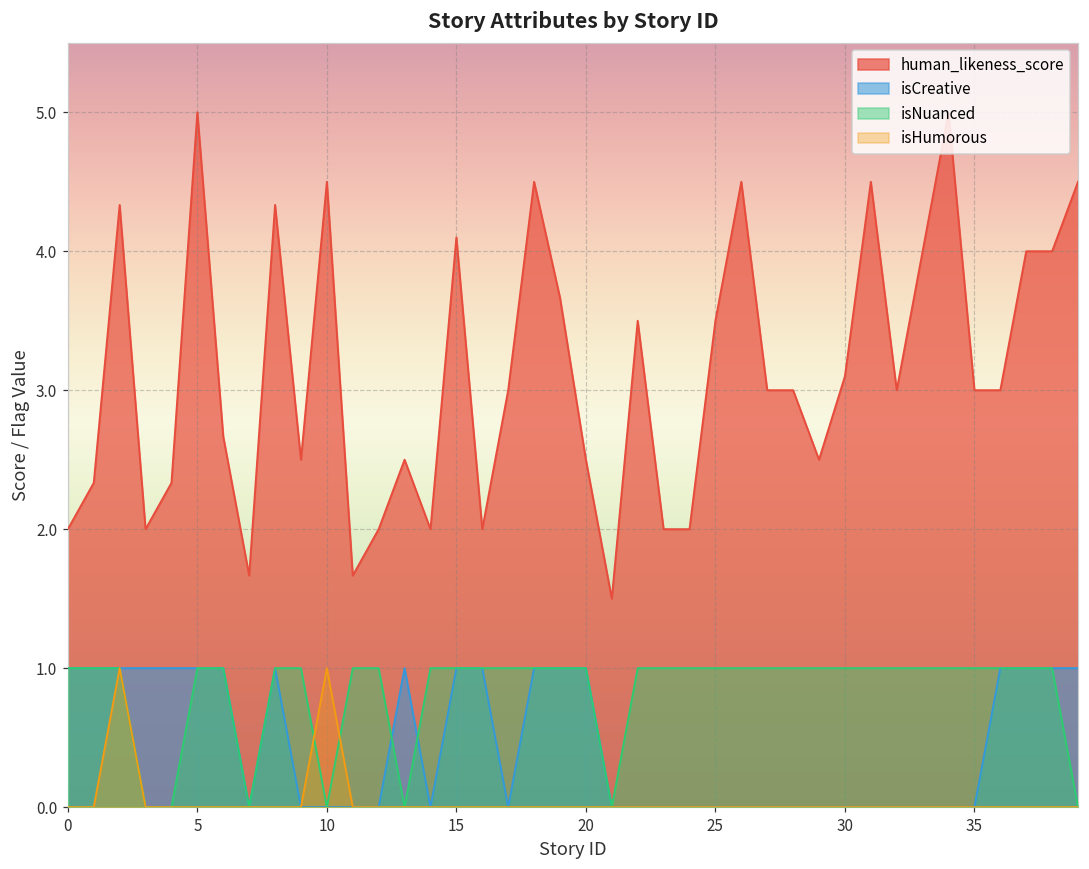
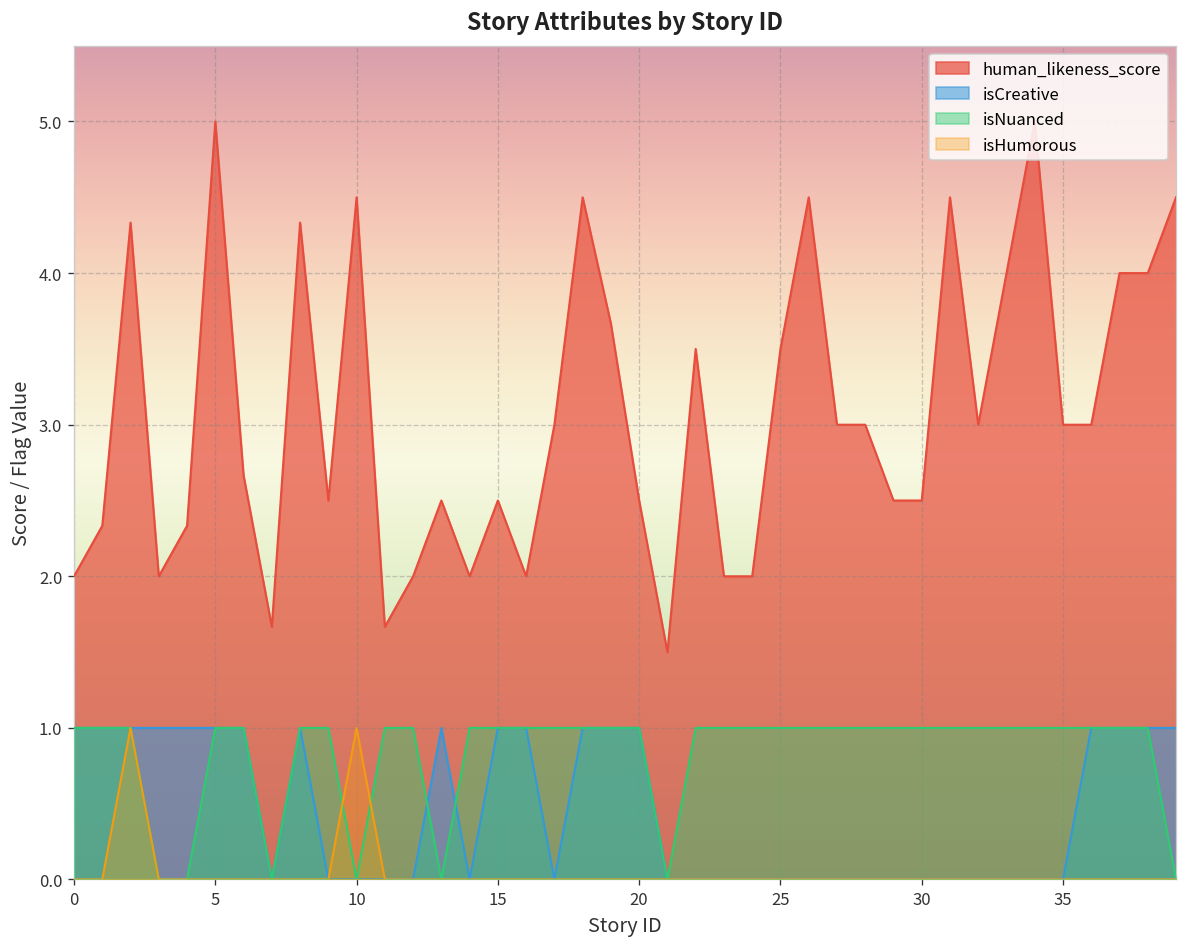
human_likeness_score, 15: 4.1 -> 2.5
human_likeness_score, 30: 3.1 -> 2.5
